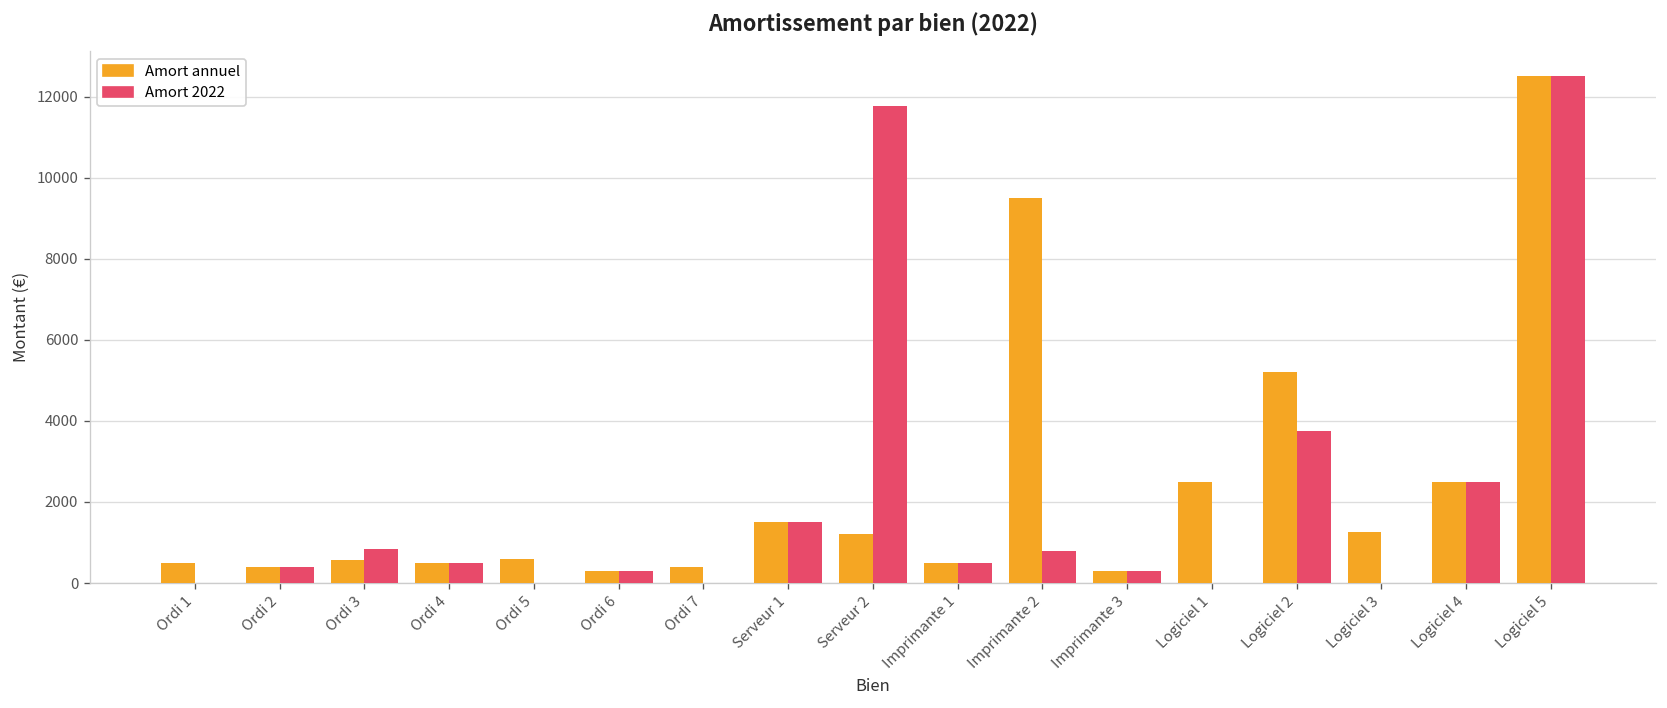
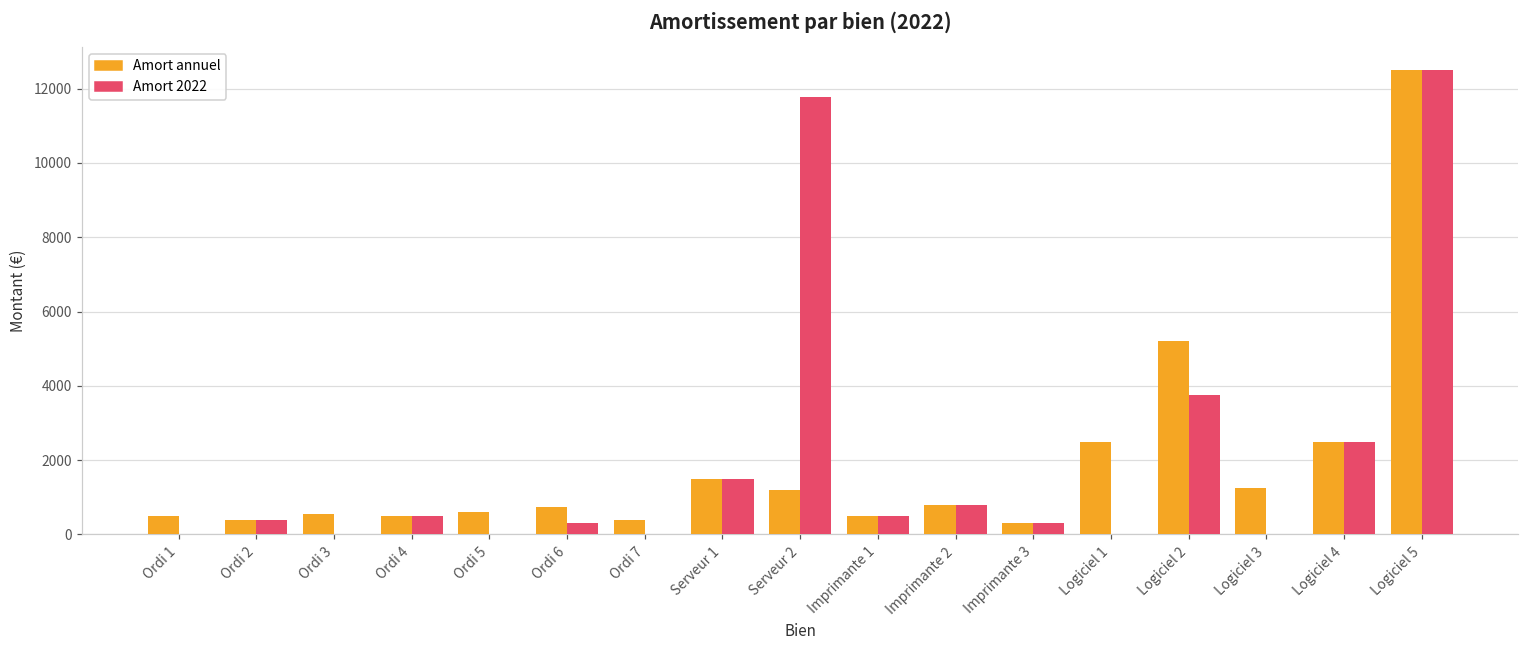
Amort 2022, Ordi 3: 800 -> 0
Amort annuel, Ordi 6: 300 -> 700
Amort annuel, Imprimante 2: 9500 -> 800
